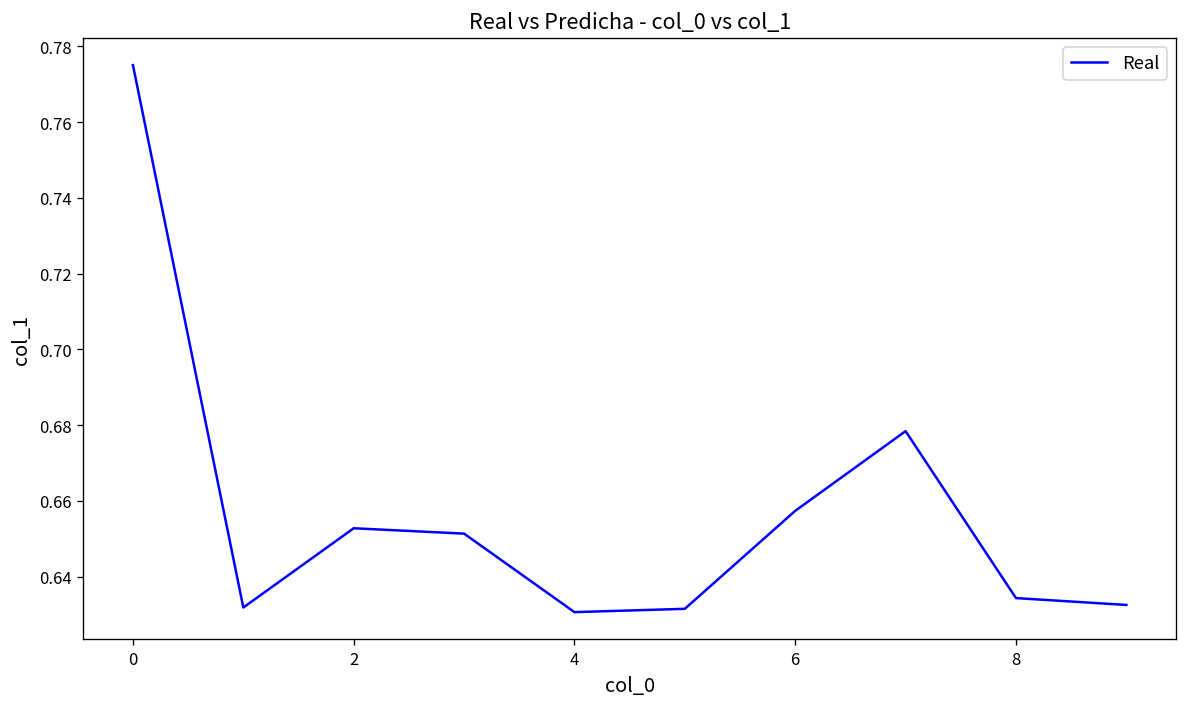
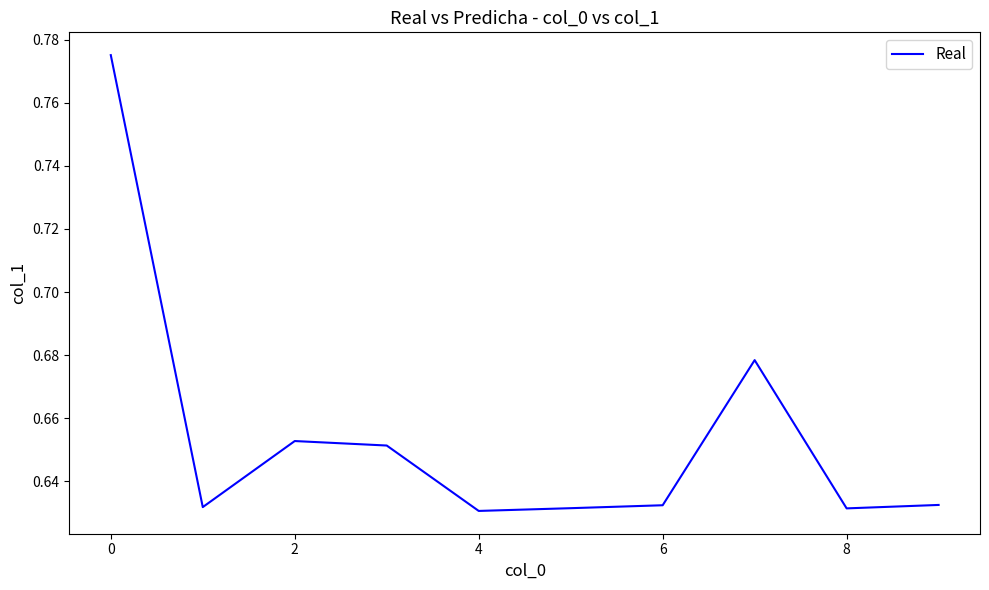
6: 0.657 -> 0.632
8: 0.634 -> 0.631
